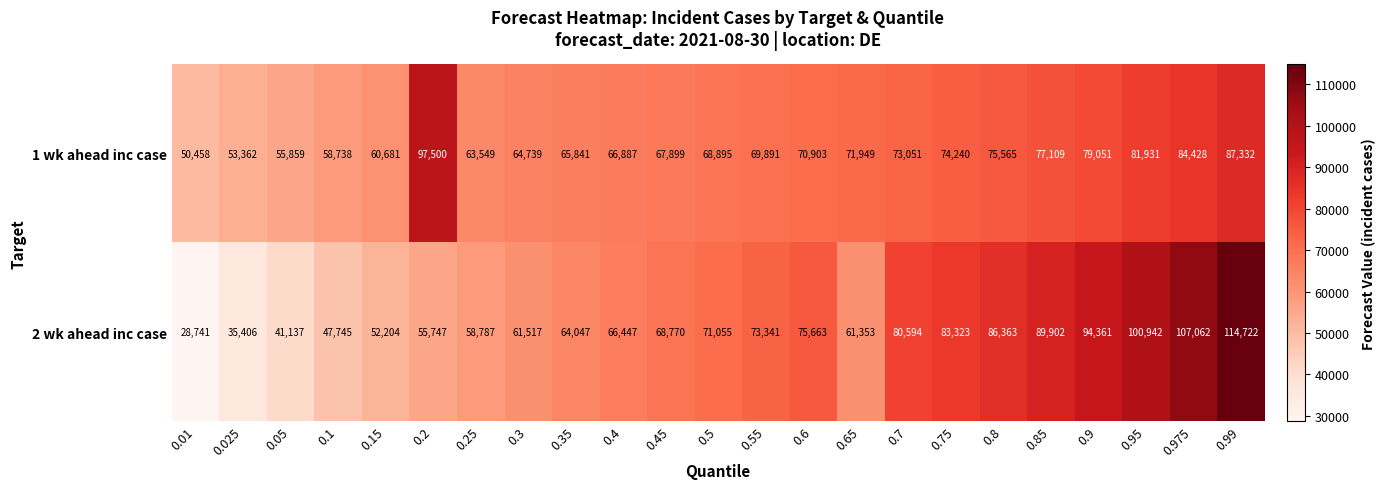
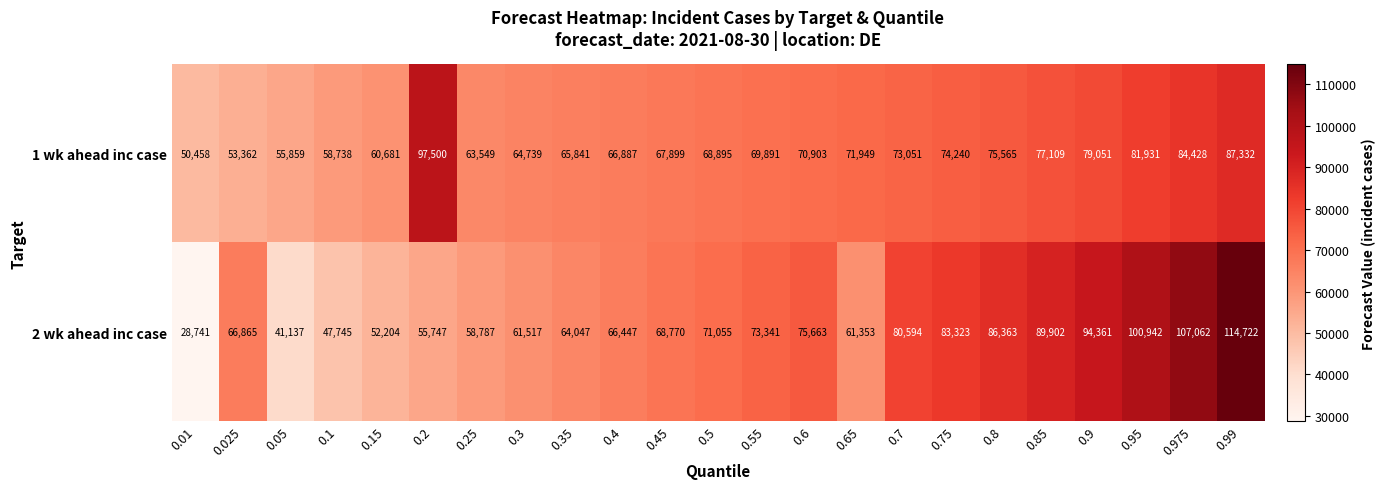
2 wk ahead inc case, 0.025: 35,406 -> 66,865
